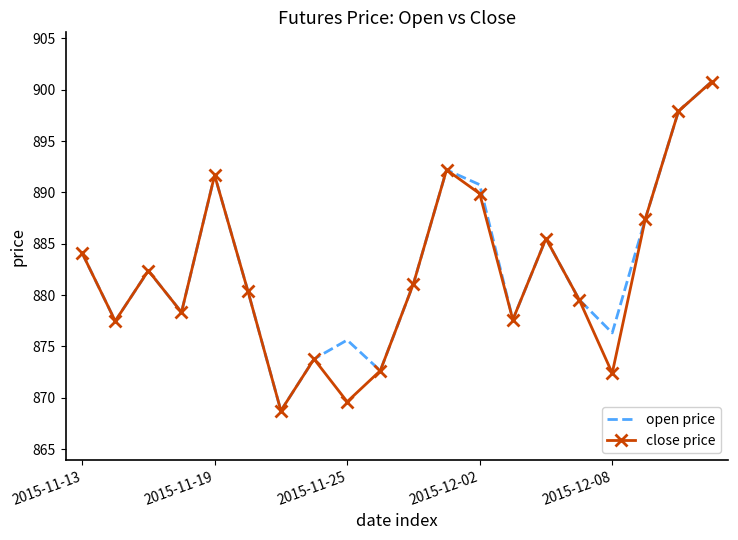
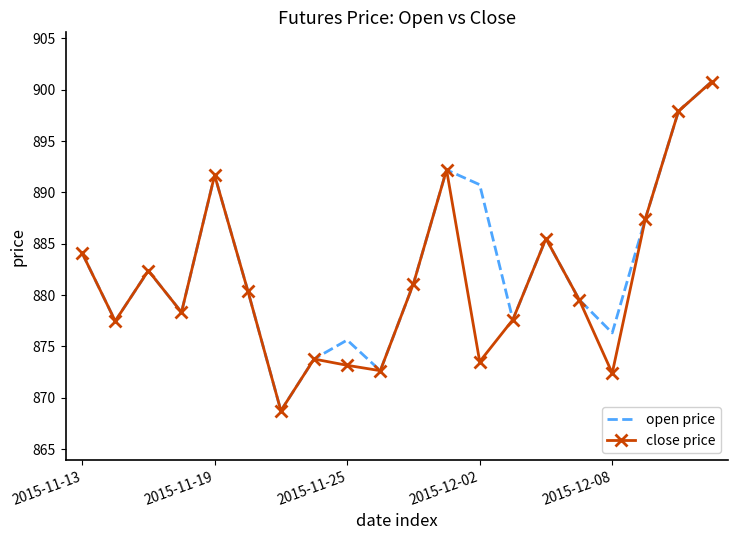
close price, 2015-11-25: 869.6 -> 873.2
close price, 2015-12-02: 889.9 -> 873.5
